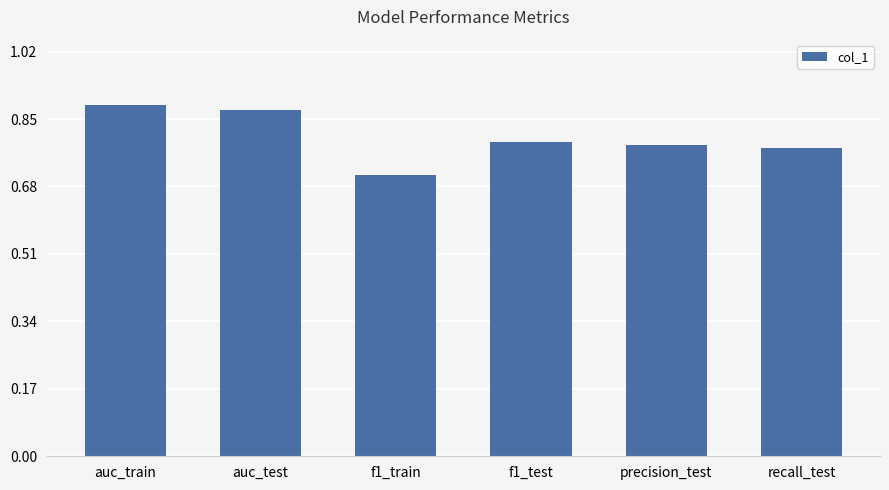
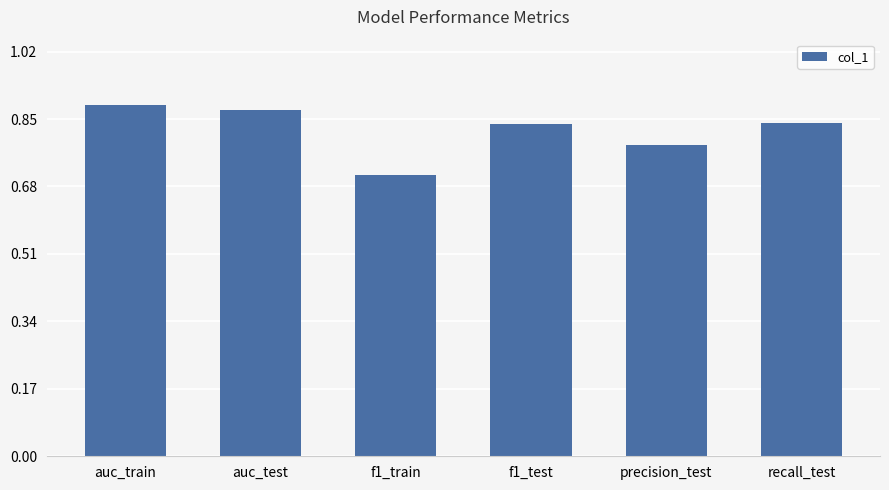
f1_test: 0.79 -> 0.84
recall_test: 0.78 -> 0.84
